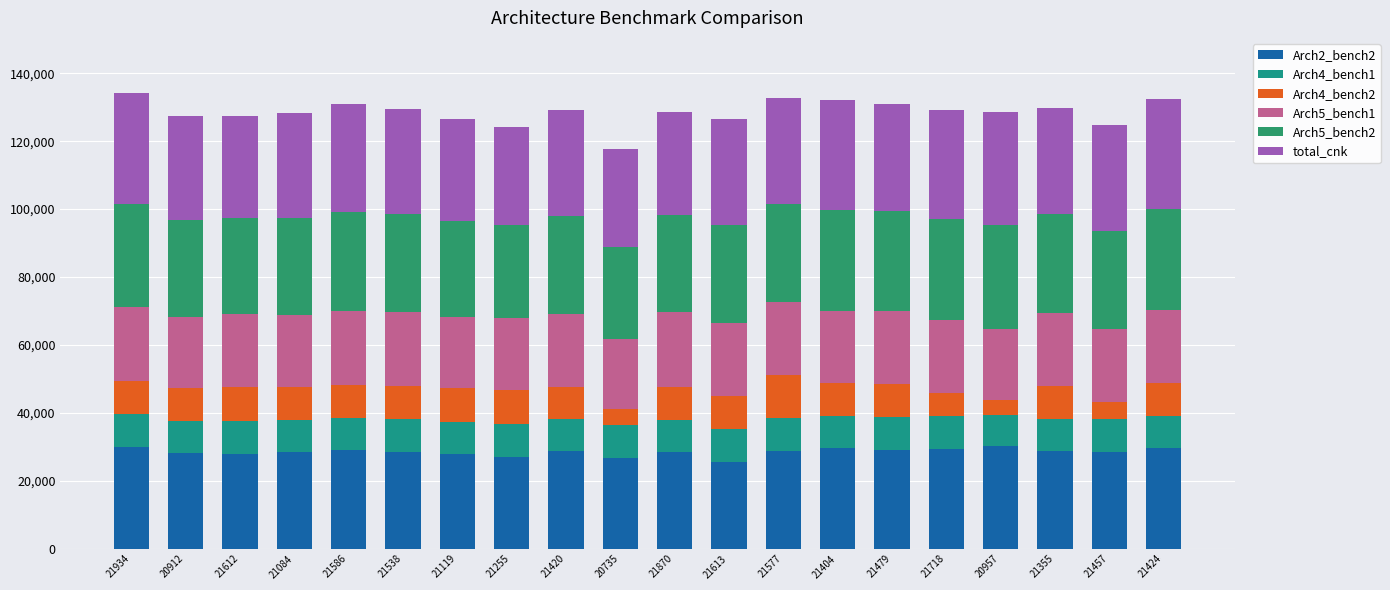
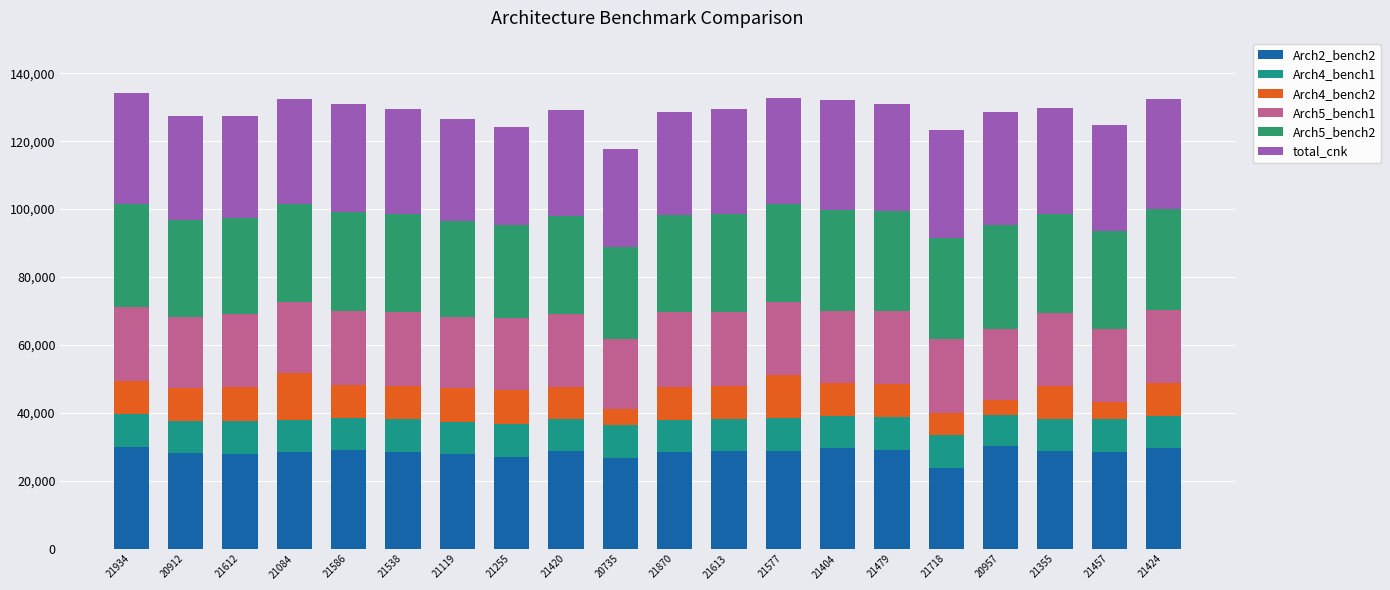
Arch4_bench2, 21084: 10,000 -> 14,000
Arch2_bench2, 21613: 26,000 -> 29,000
Arch2_bench2, 21718: 29,000 -> 24,000
